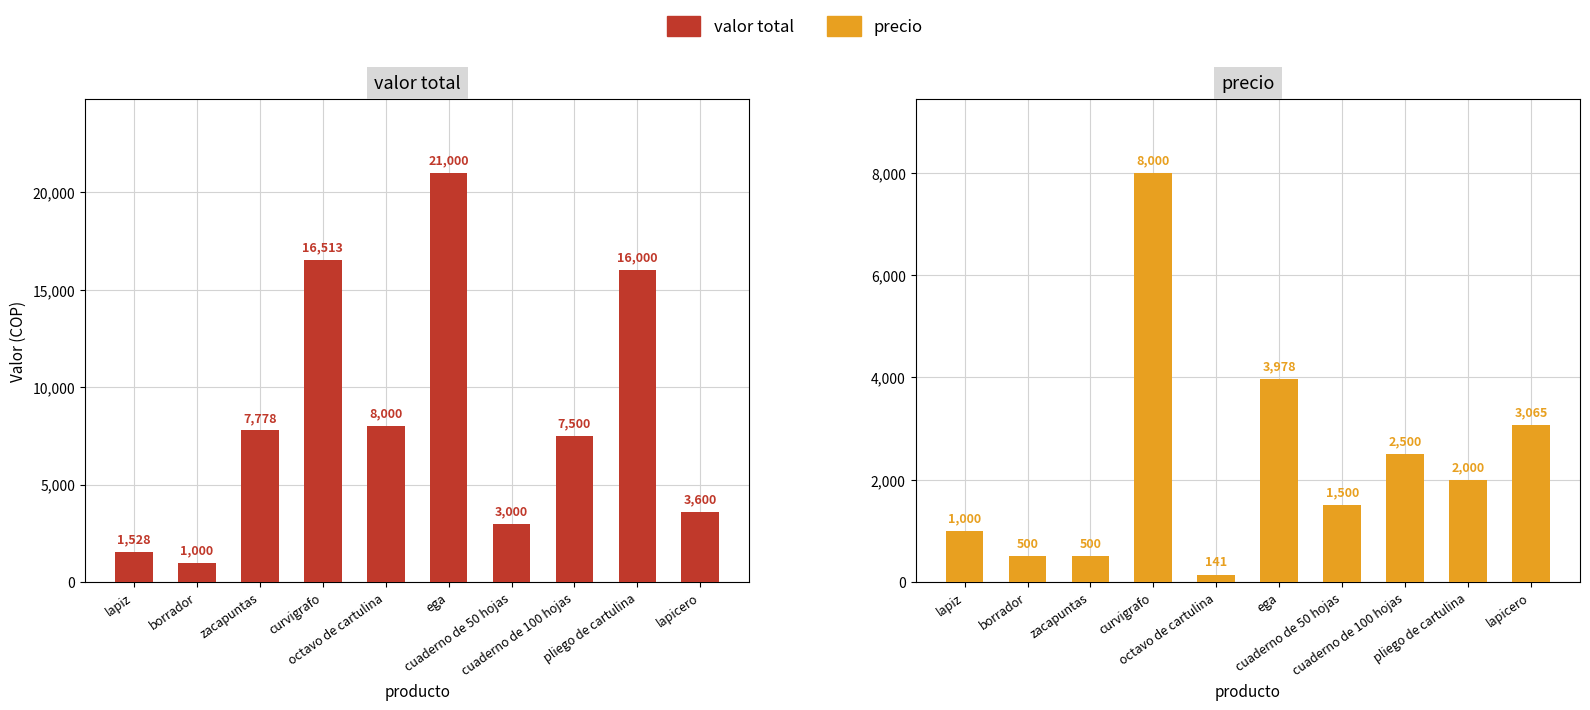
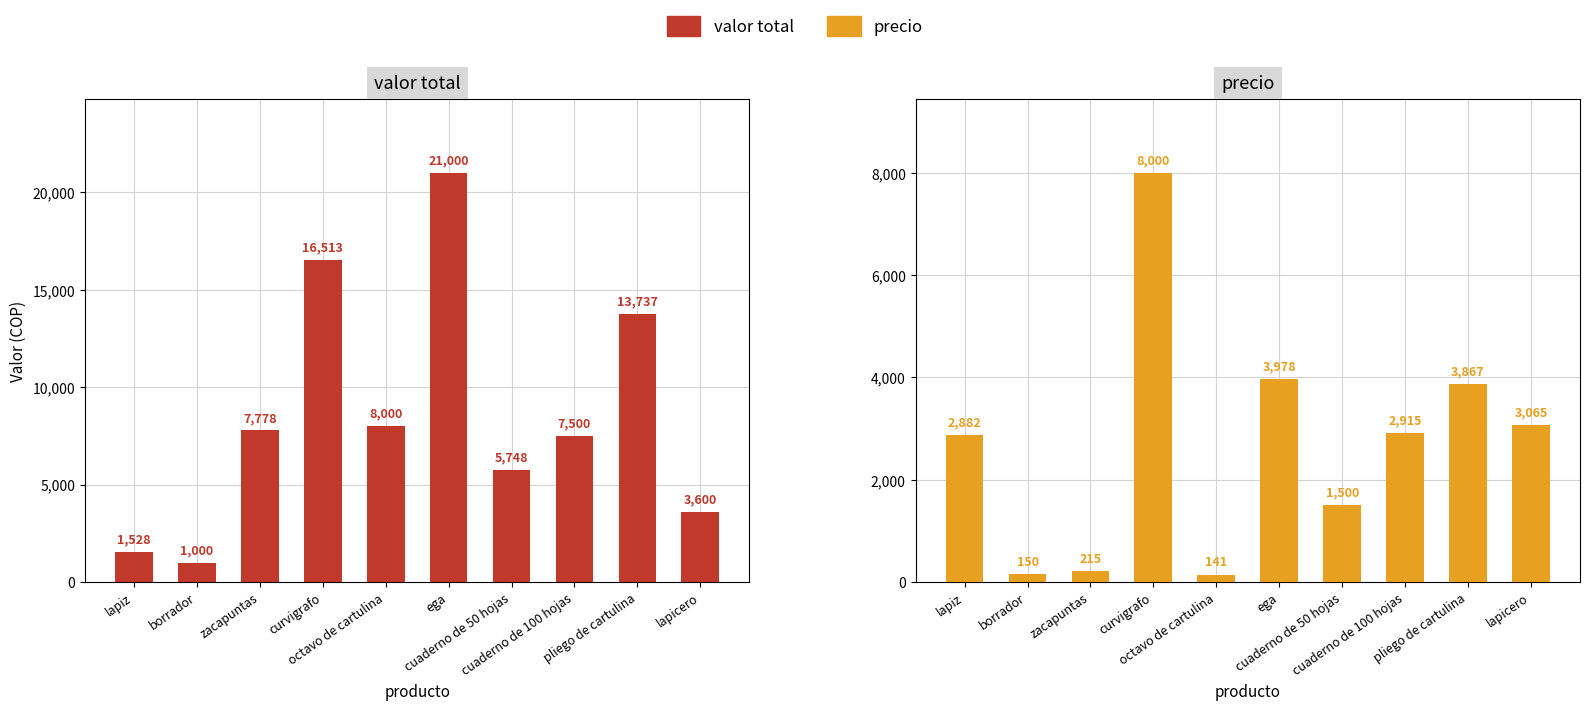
valor total, cuaderno de 50 hojas: 3,000 -> 5,748
valor total, pliego de cartulina: 16,000 -> 13,737
precio, lapiz: 1,000 -> 2,882
precio, borrador: 500 -> 150
precio, zacapuntas: 500 -> 215
precio, cuaderno de 100 hojas: 2,500 -> 2,915
precio, pliego de cartulina: 2,000 -> 3,867
